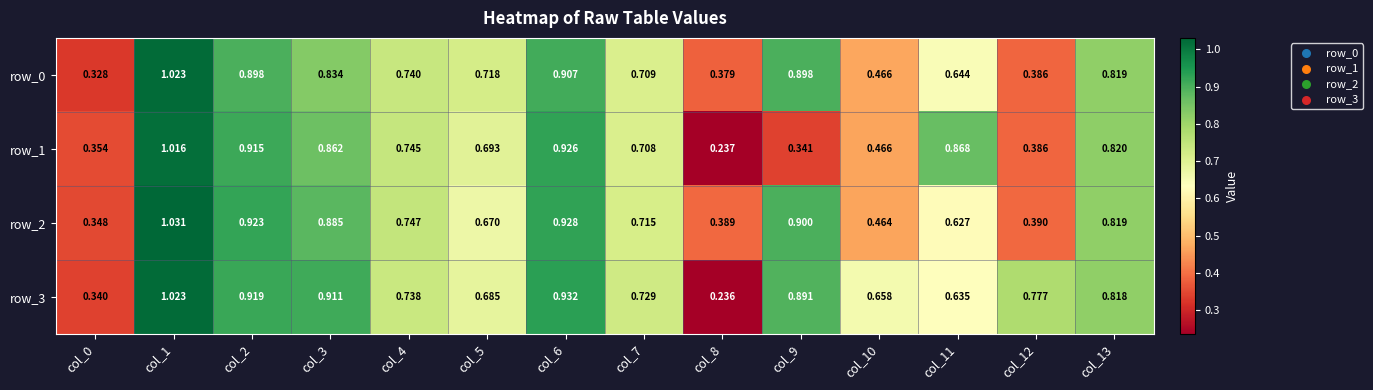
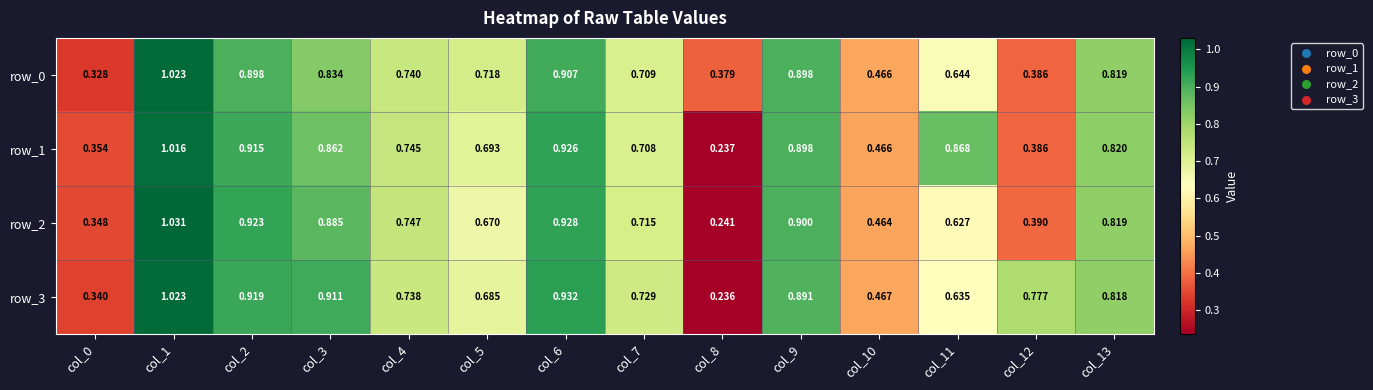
row_1, col_9: 0.341 -> 0.898
row_2, col_8: 0.389 -> 0.241
row_3, col_10: 0.658 -> 0.467
